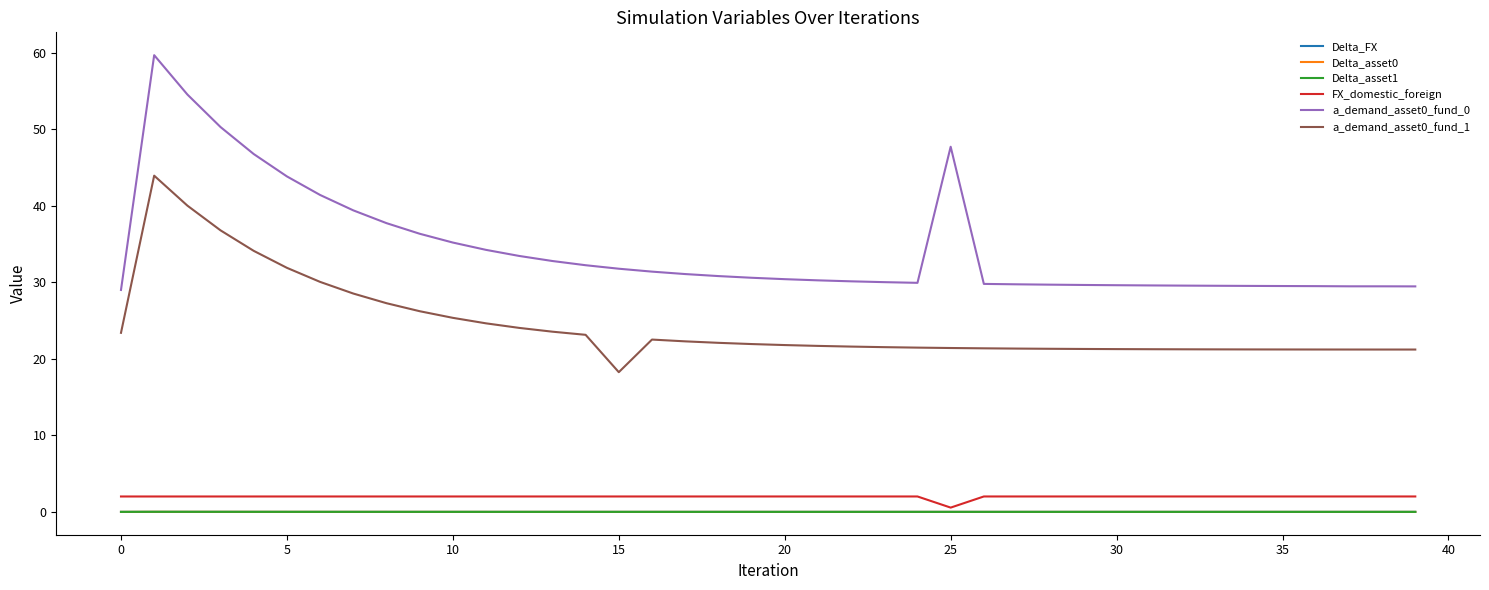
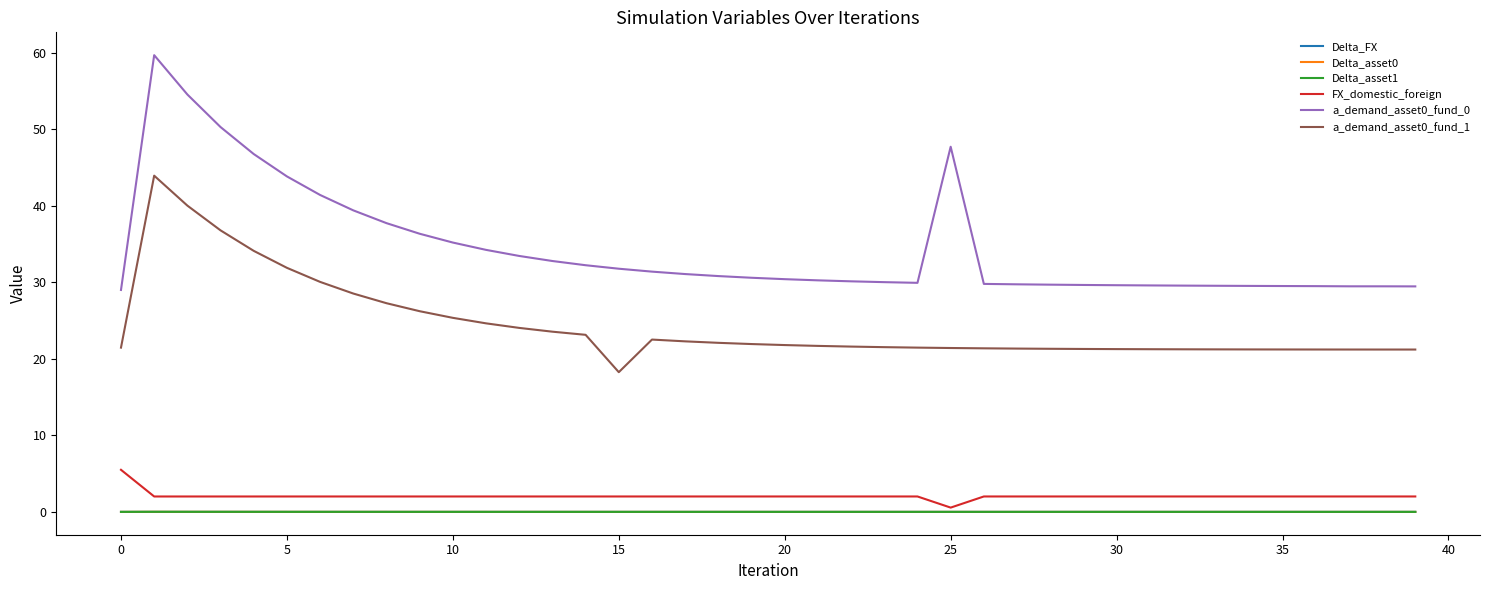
FX_domestic_foreign, 0: 2 -> 6
a_demand_asset0_fund_1, 0: 23 -> 21
